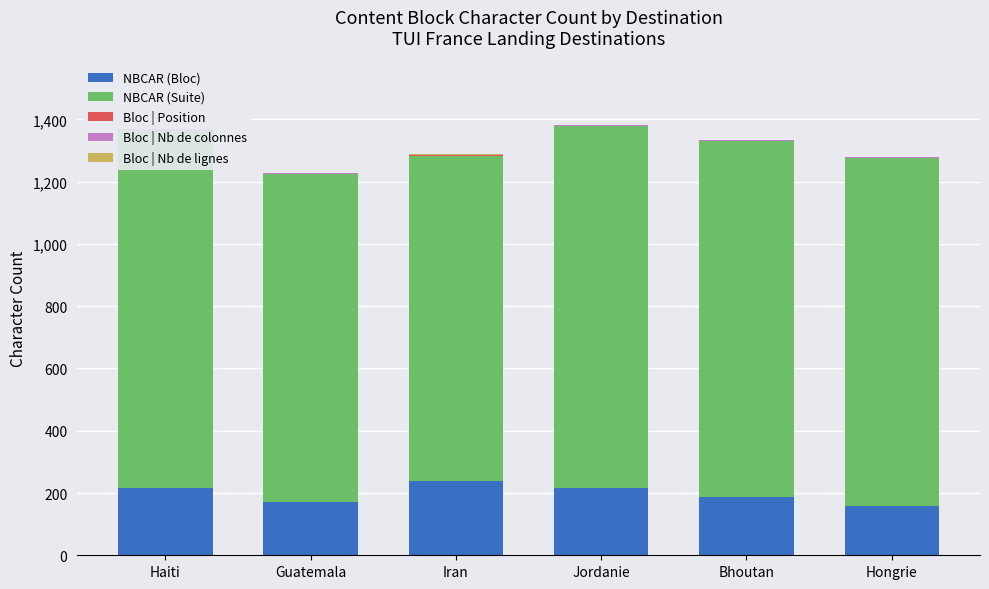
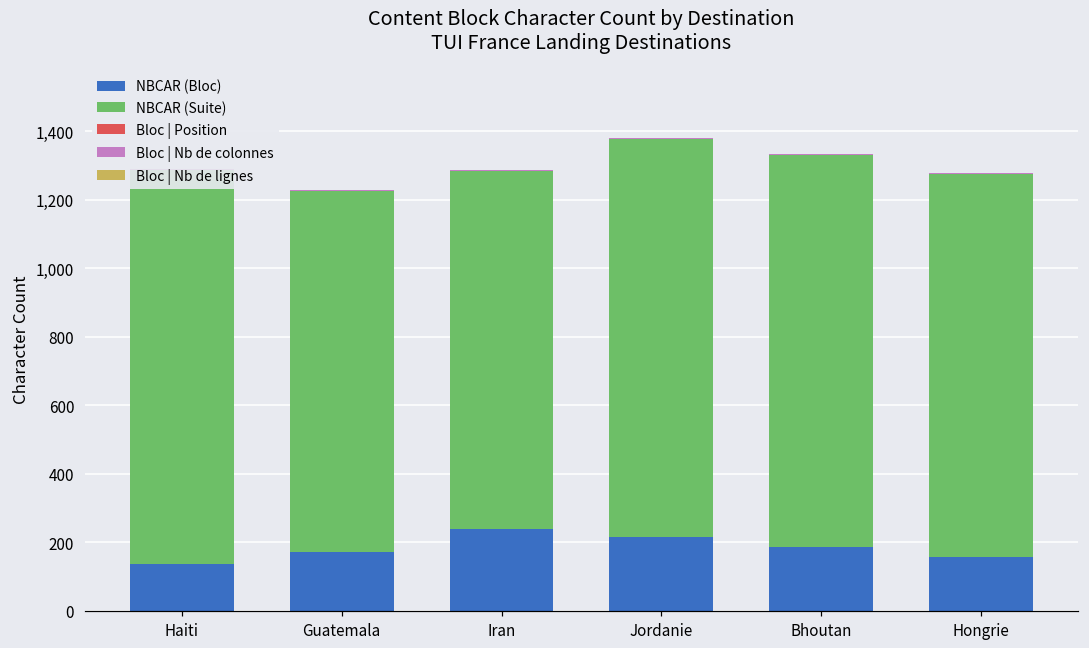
NBCAR (Bloc), Haiti: 220 -> 140
